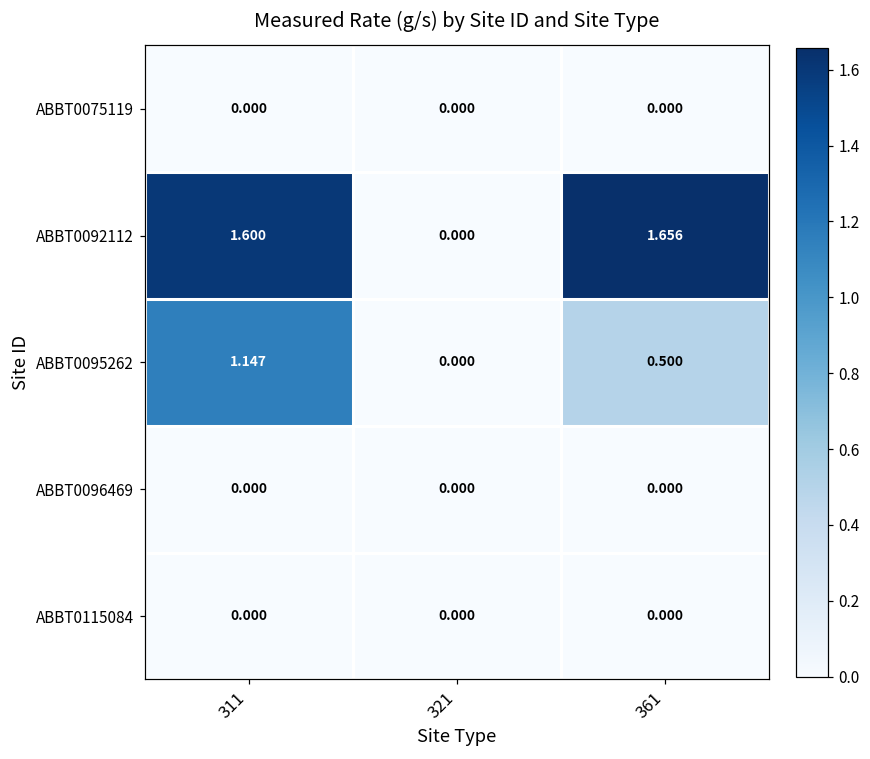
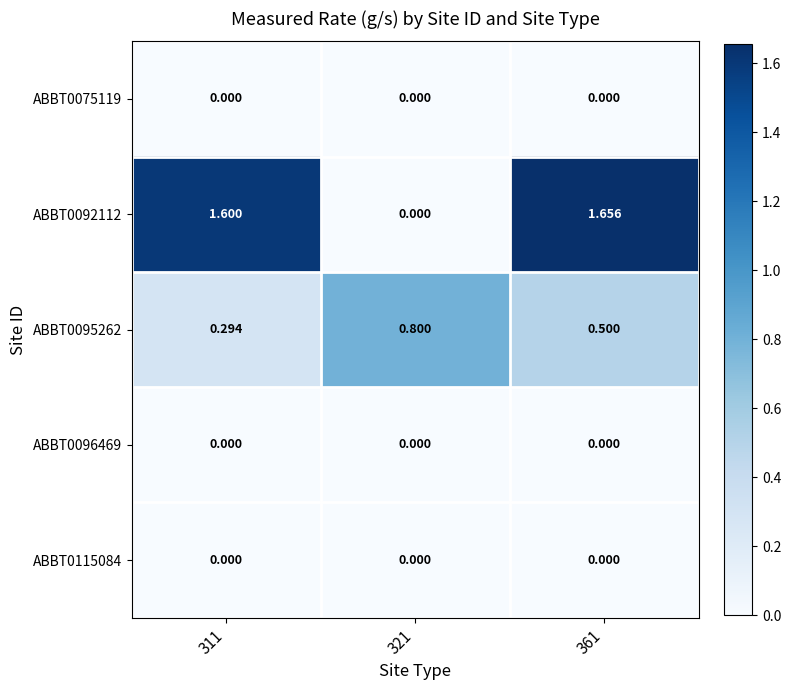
ABBT0095262, 311: 1.147 -> 0.294
ABBT0095262, 321: 0.000 -> 0.800
